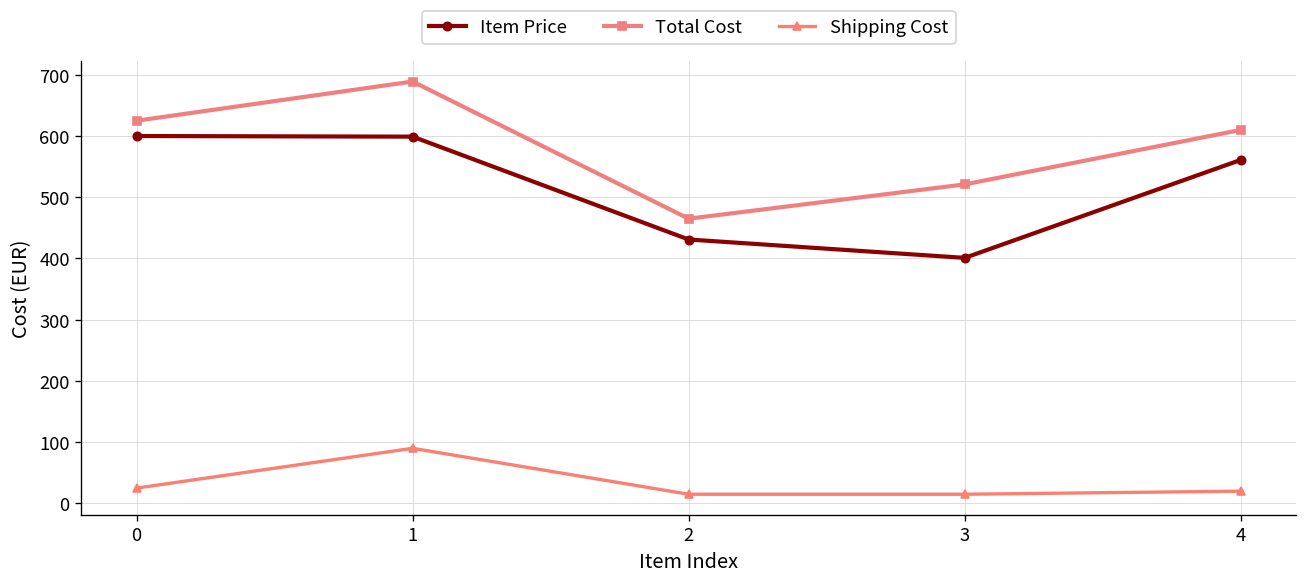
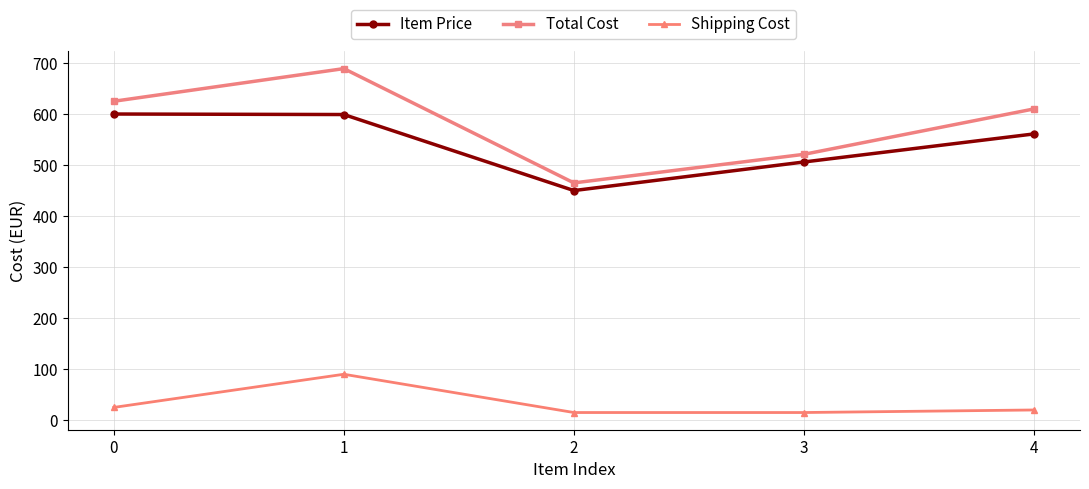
Item Price, 2: 430 -> 450
Item Price, 3: 400 -> 510
